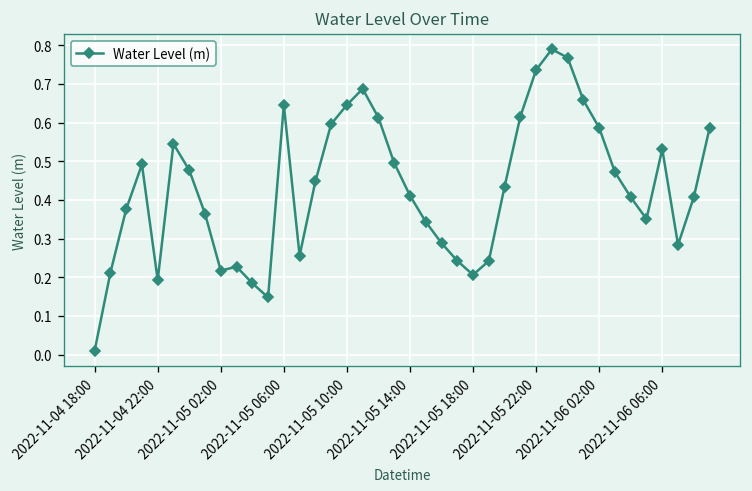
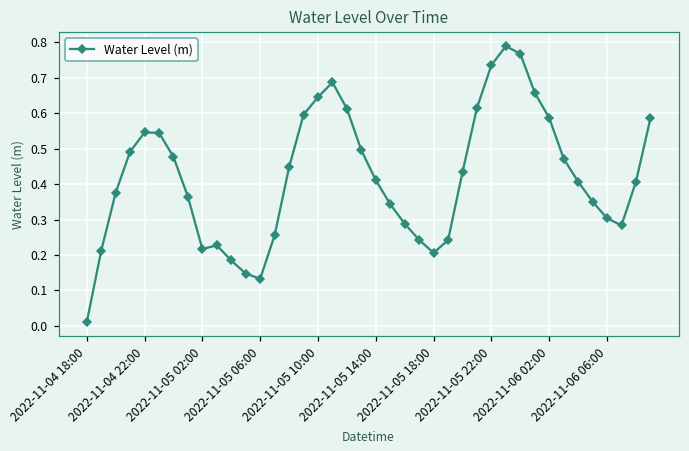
2022-11-04 22:00: 0.19 -> 0.55
2022-11-05 06:00: 0.65 -> 0.13
2022-11-06 06:00: 0.53 -> 0.30
